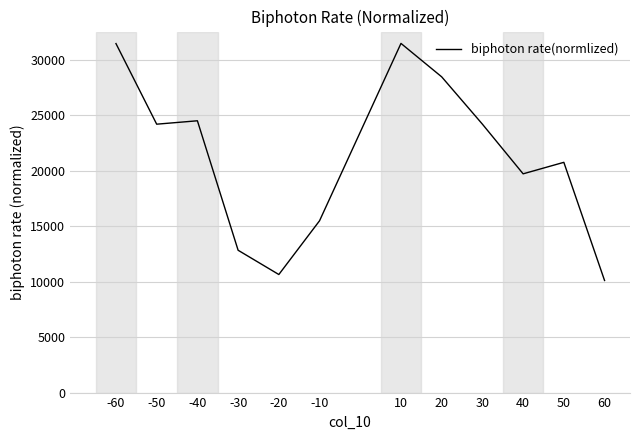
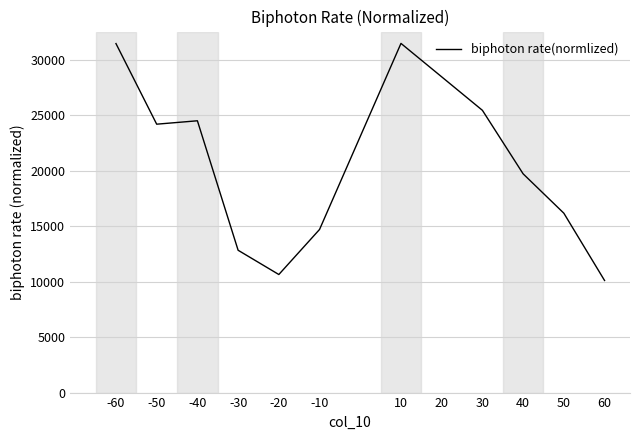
-10: 15500 -> 14700
30: 24200 -> 25400
50: 20800 -> 16200
